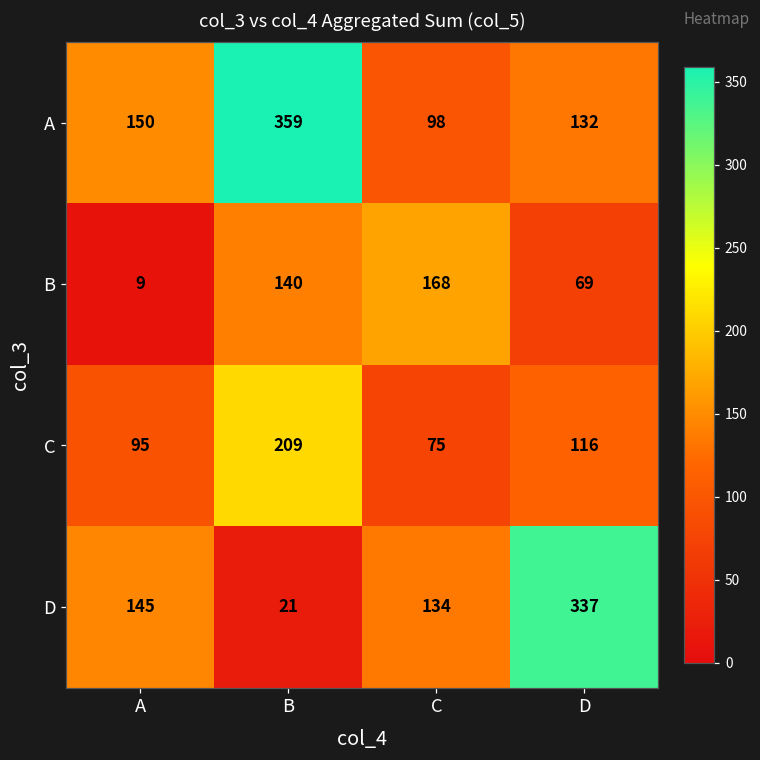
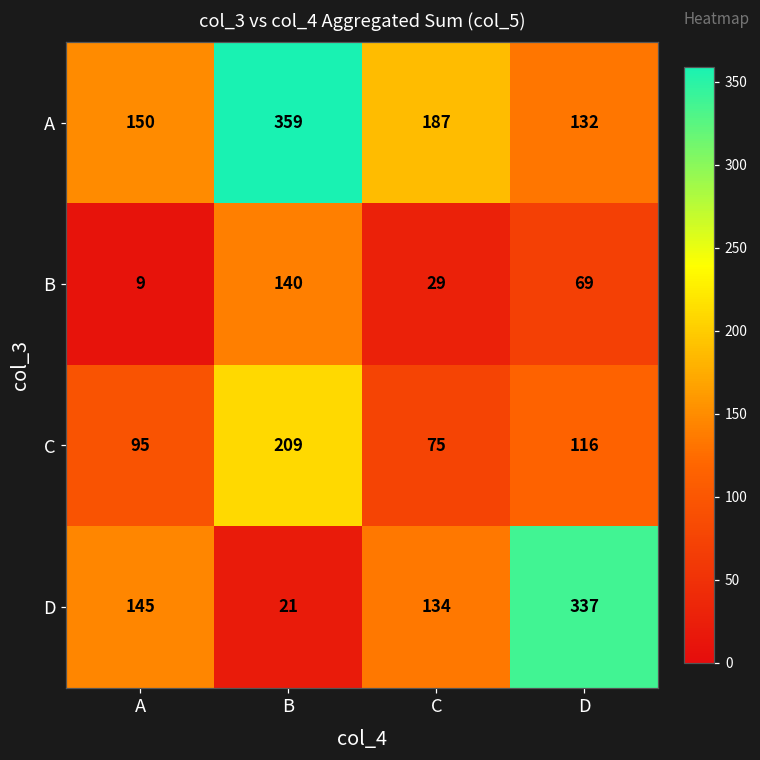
A, C: 98 -> 187
B, C: 168 -> 29
